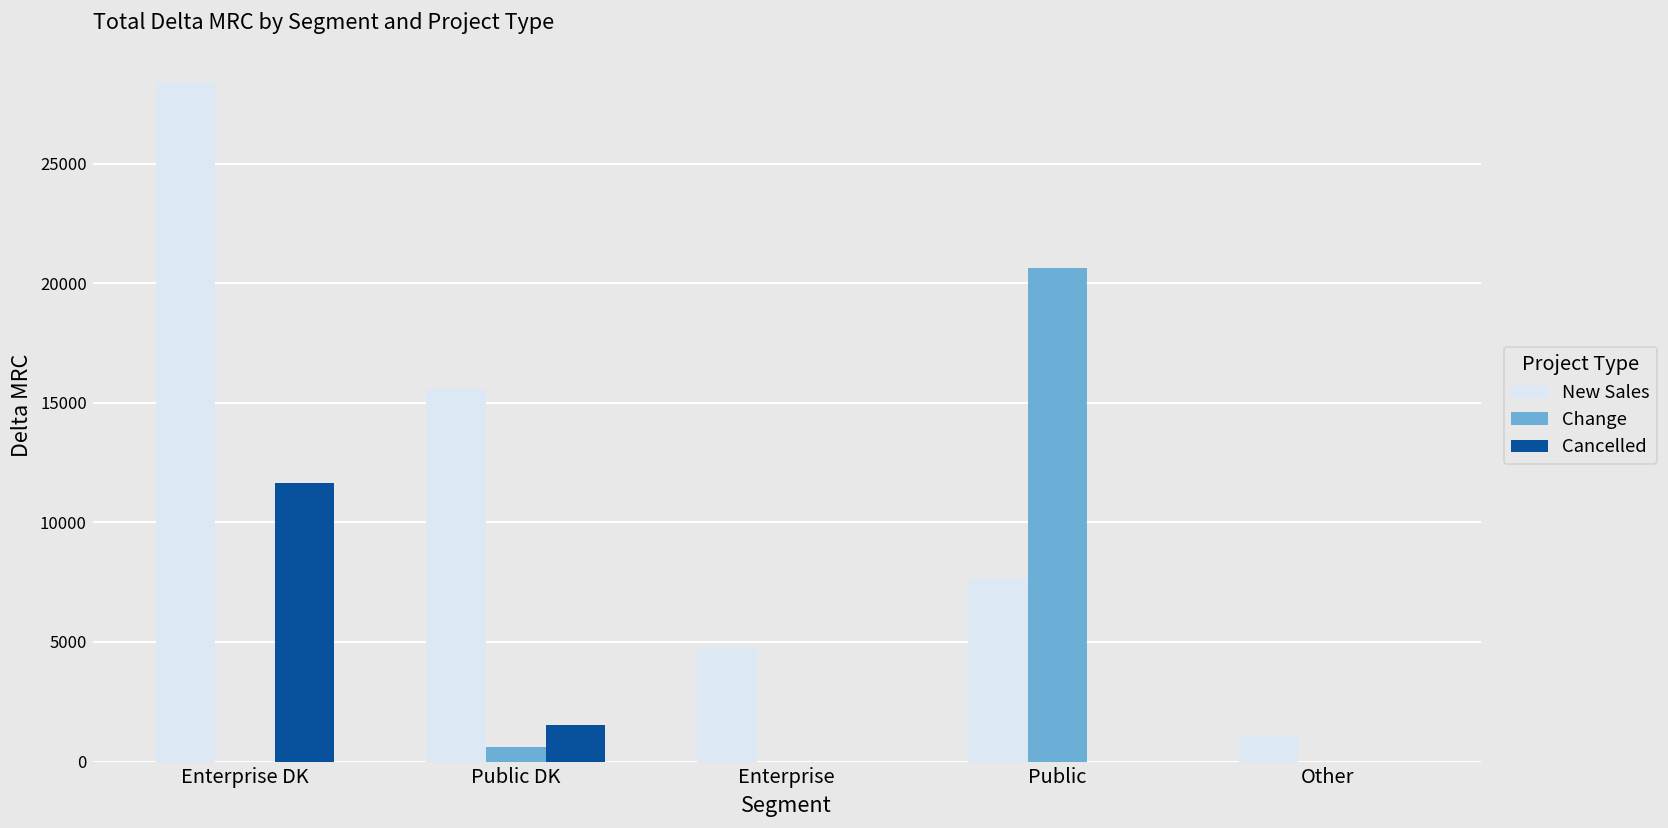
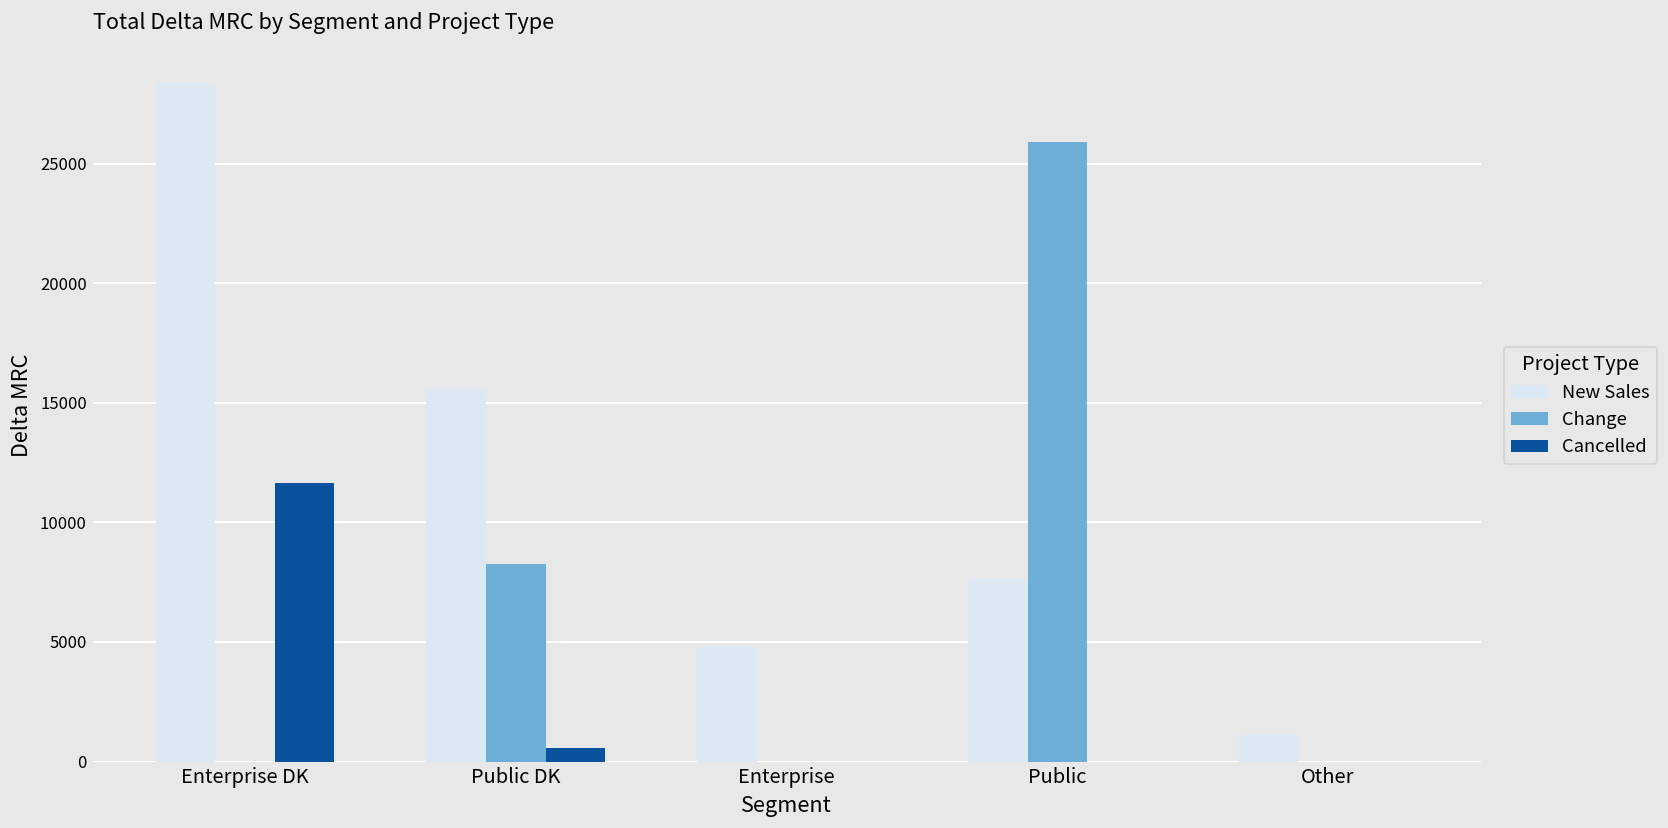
Change, Public DK: 600 -> 8300
Cancelled, Public DK: 1500 -> 600
Change, Public: 20600 -> 25900
